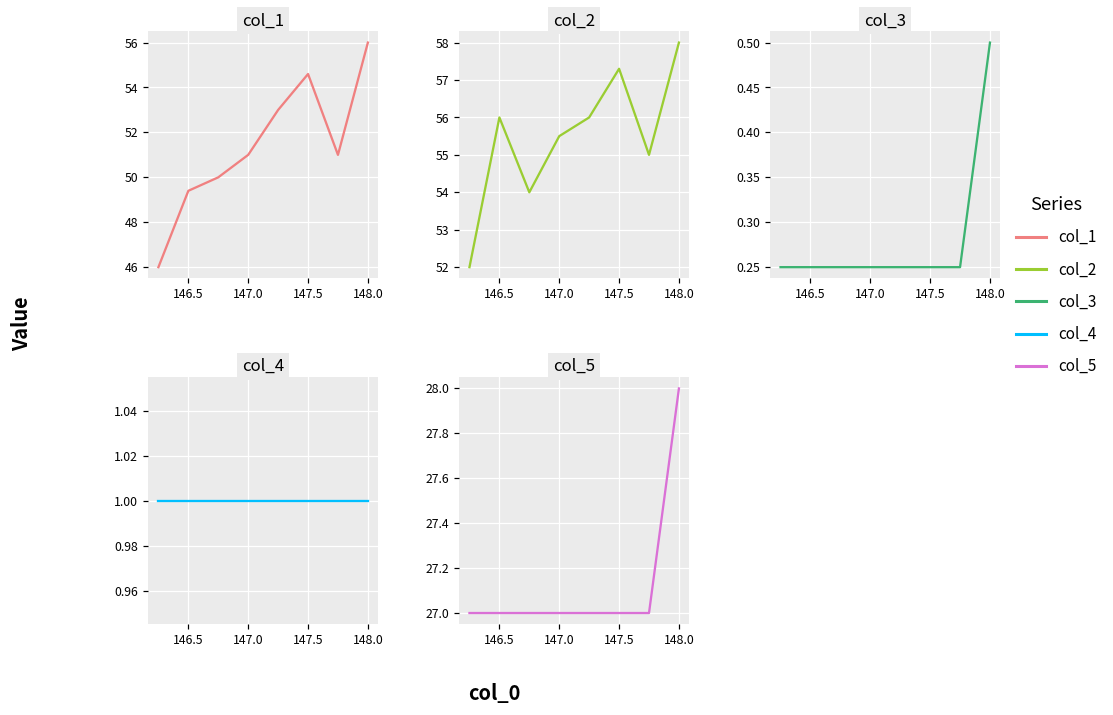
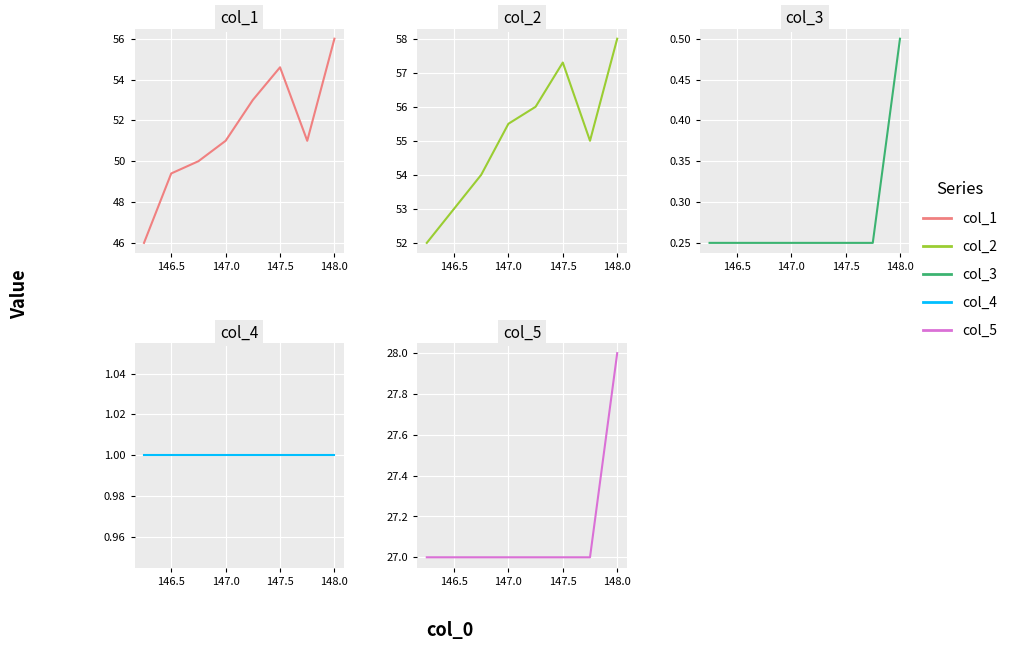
col_2, 146.5: 56 -> 53
